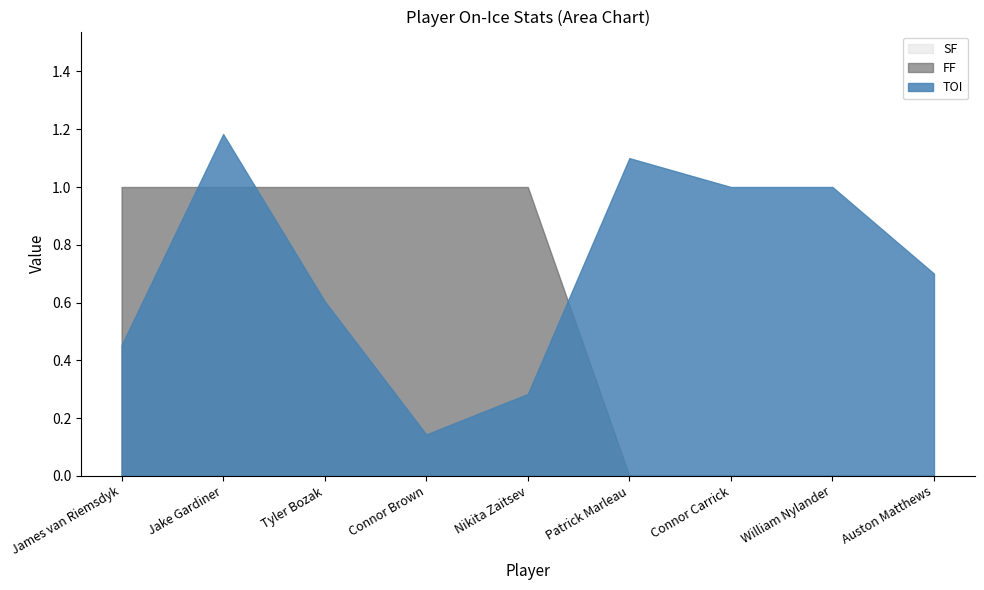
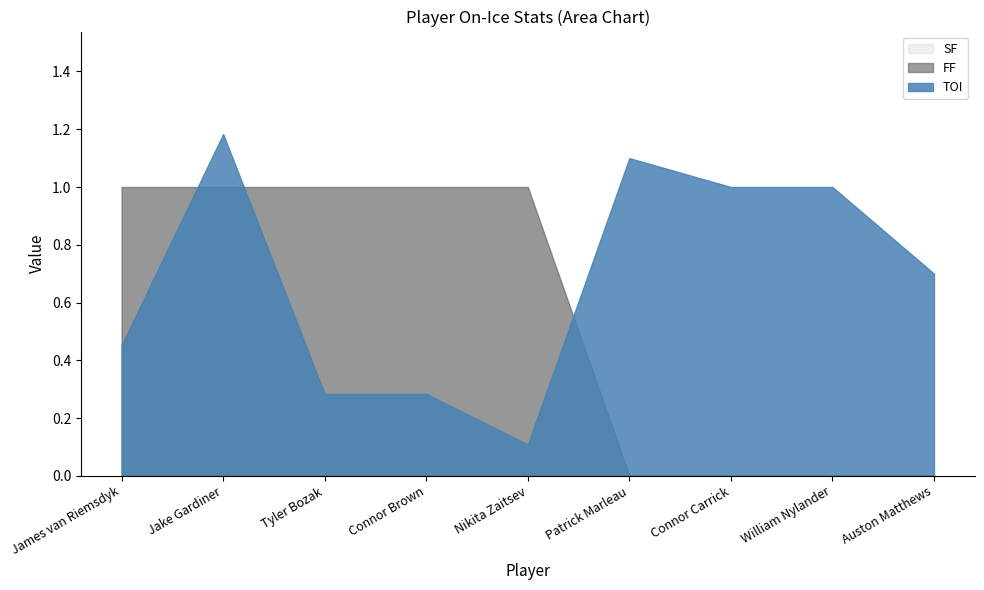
TOI, Tyler Bozak: 0.60 -> 0.28
TOI, Connor Brown: 0.14 -> 0.28
TOI, Nikita Zaitsev: 0.28 -> 0.11
